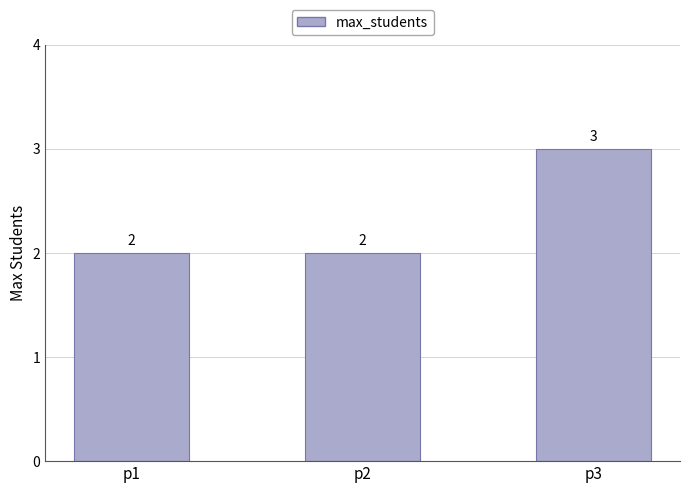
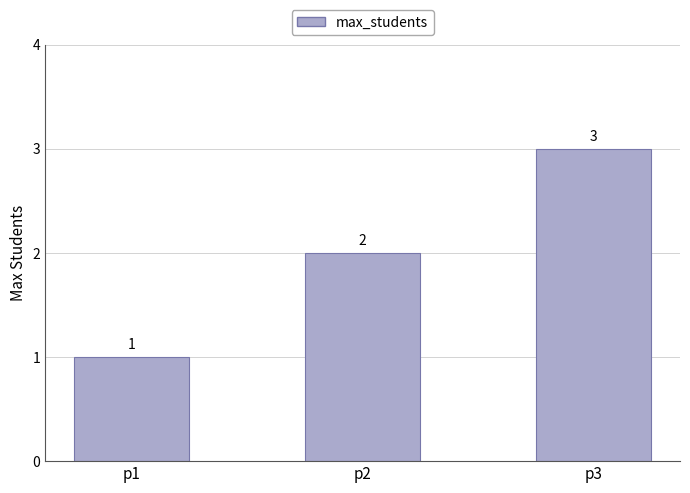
p1: 2 -> 1
